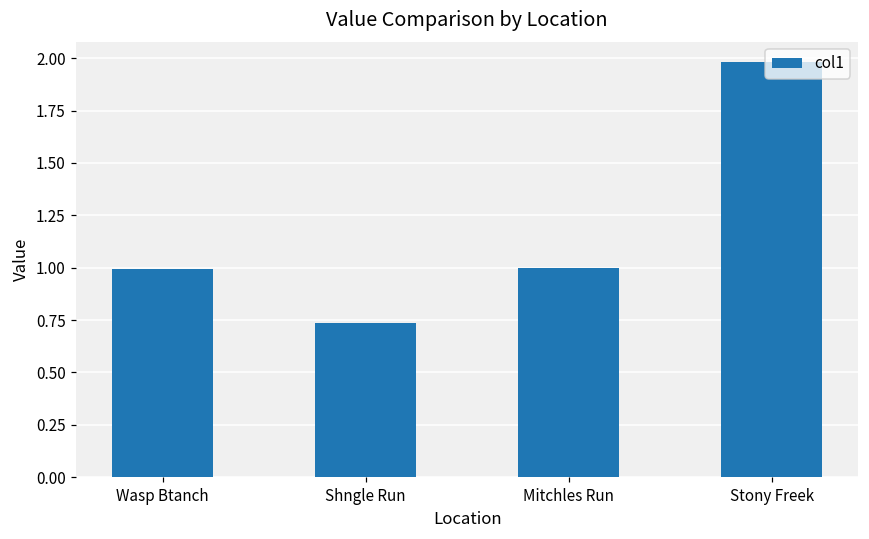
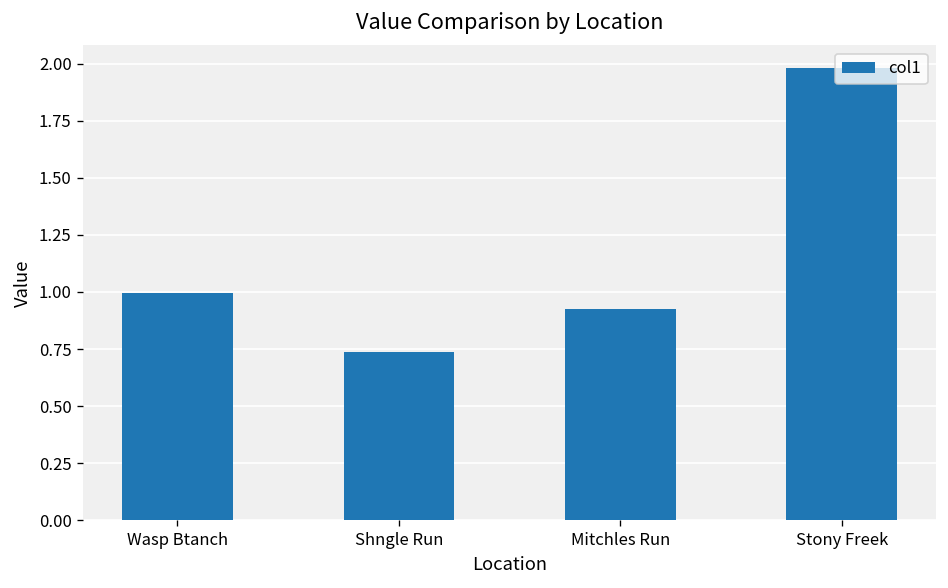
Mitchles Run: 1.00 -> 0.92
